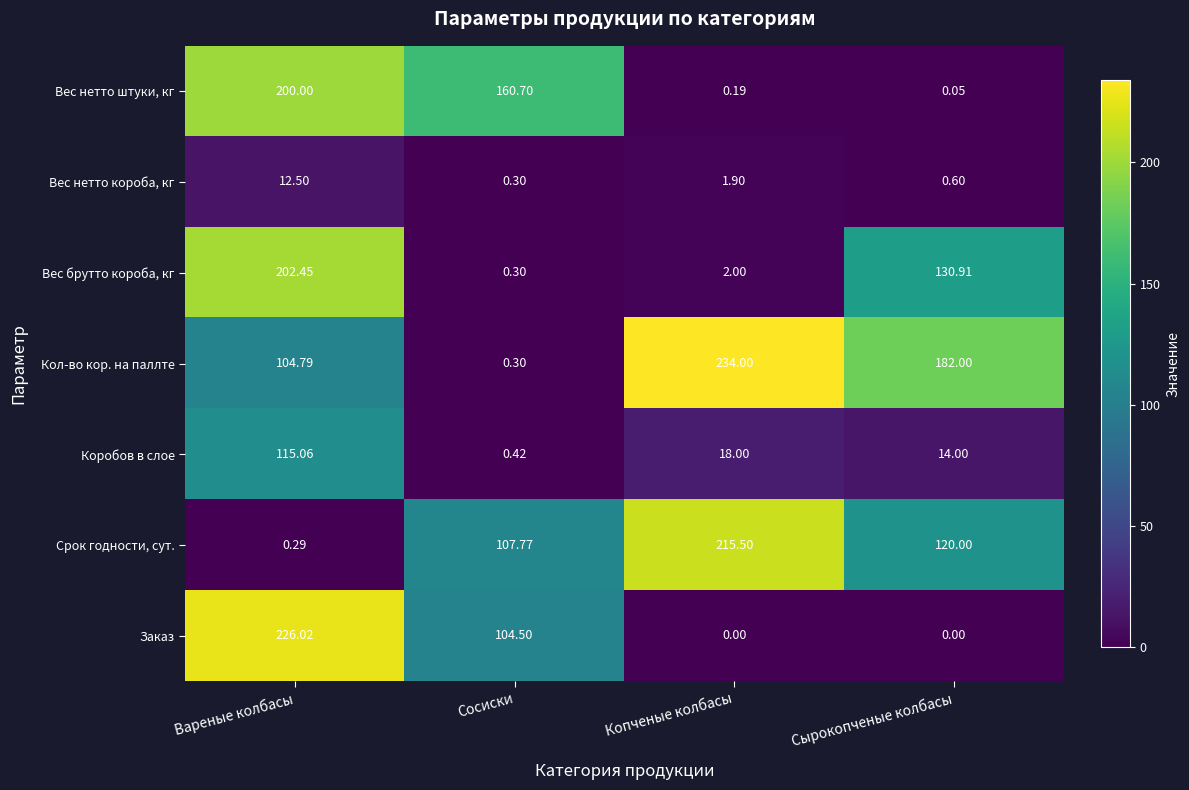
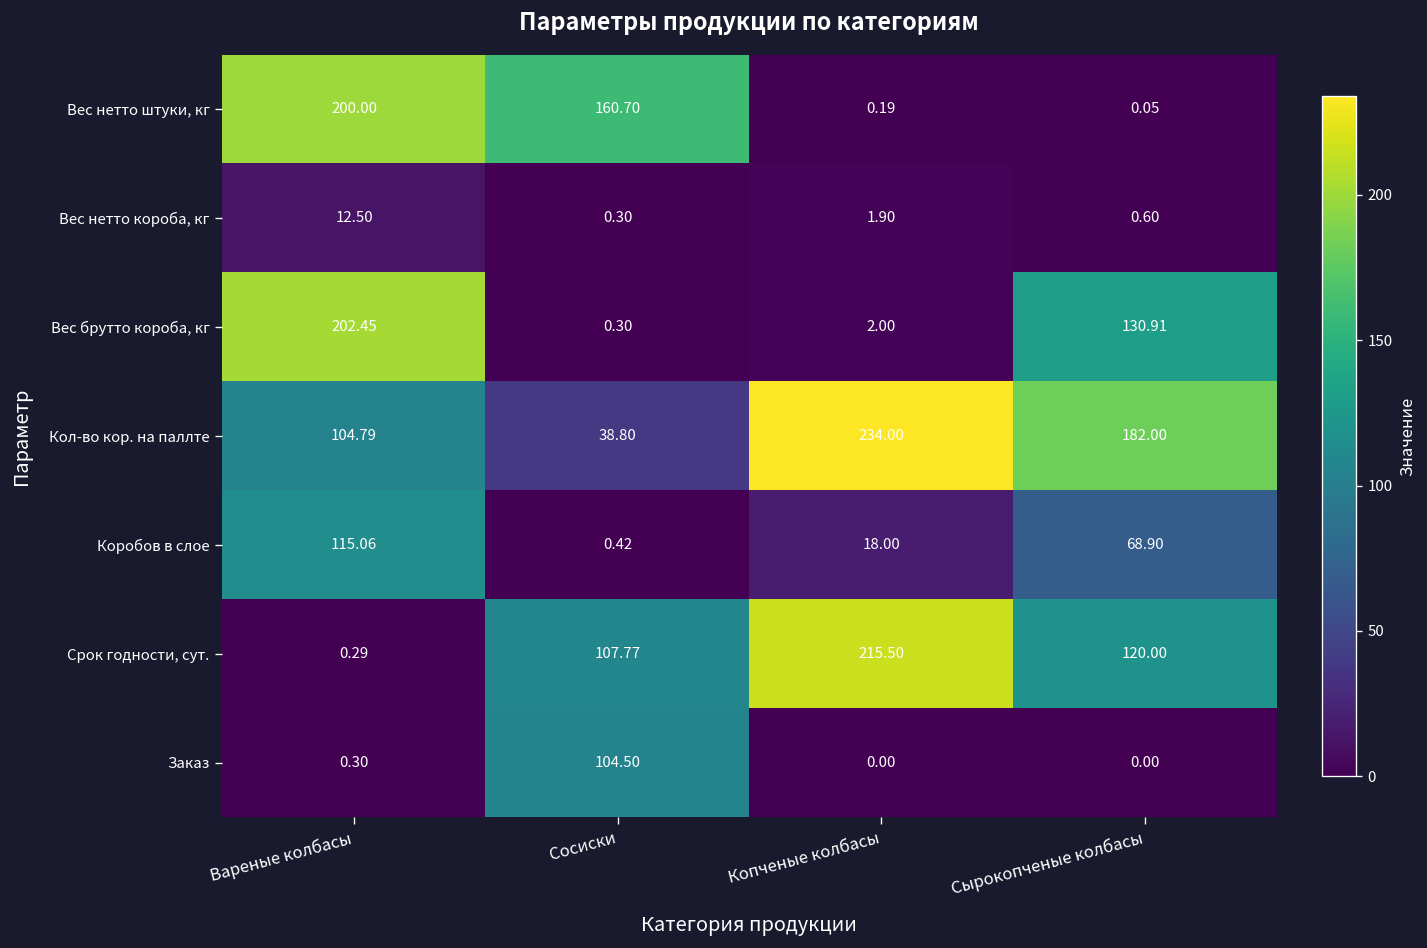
Кол-во кор. на паллте, Сосиски: 0.30 -> 38.80
Коробов в слое, Сырокопченые колбасы: 14.00 -> 68.90
Заказ, Вареные колбасы: 226.02 -> 0.30
